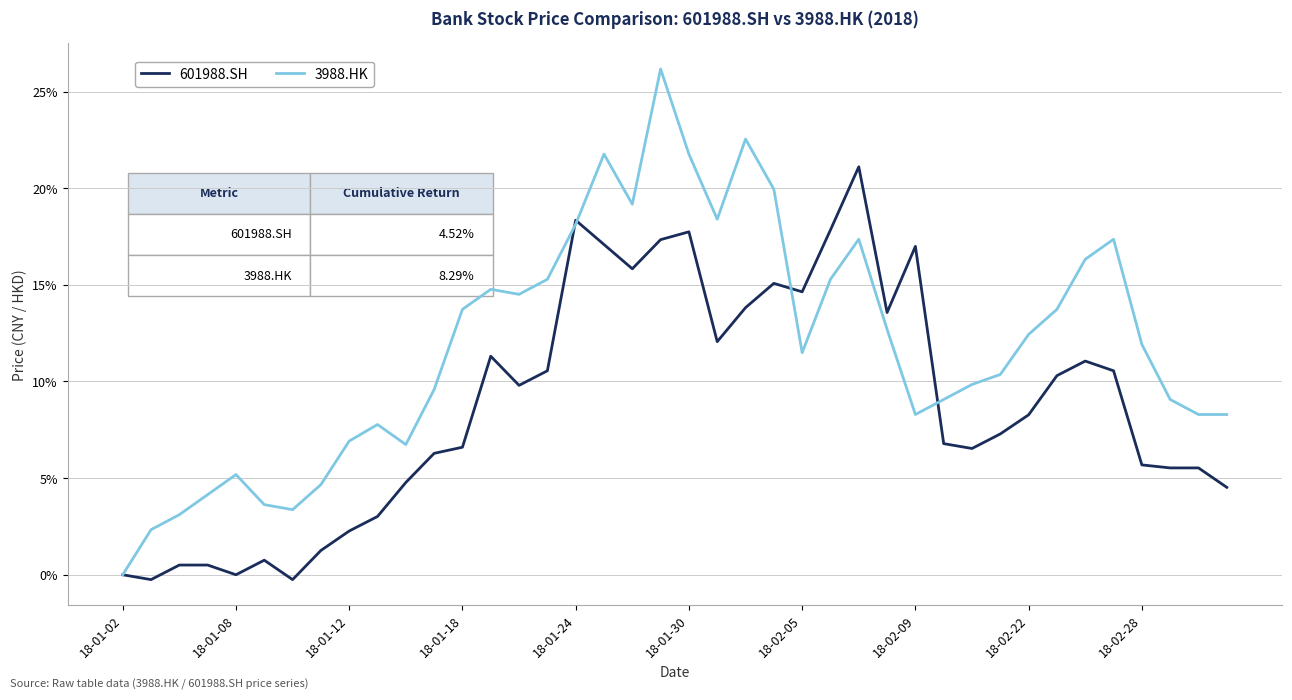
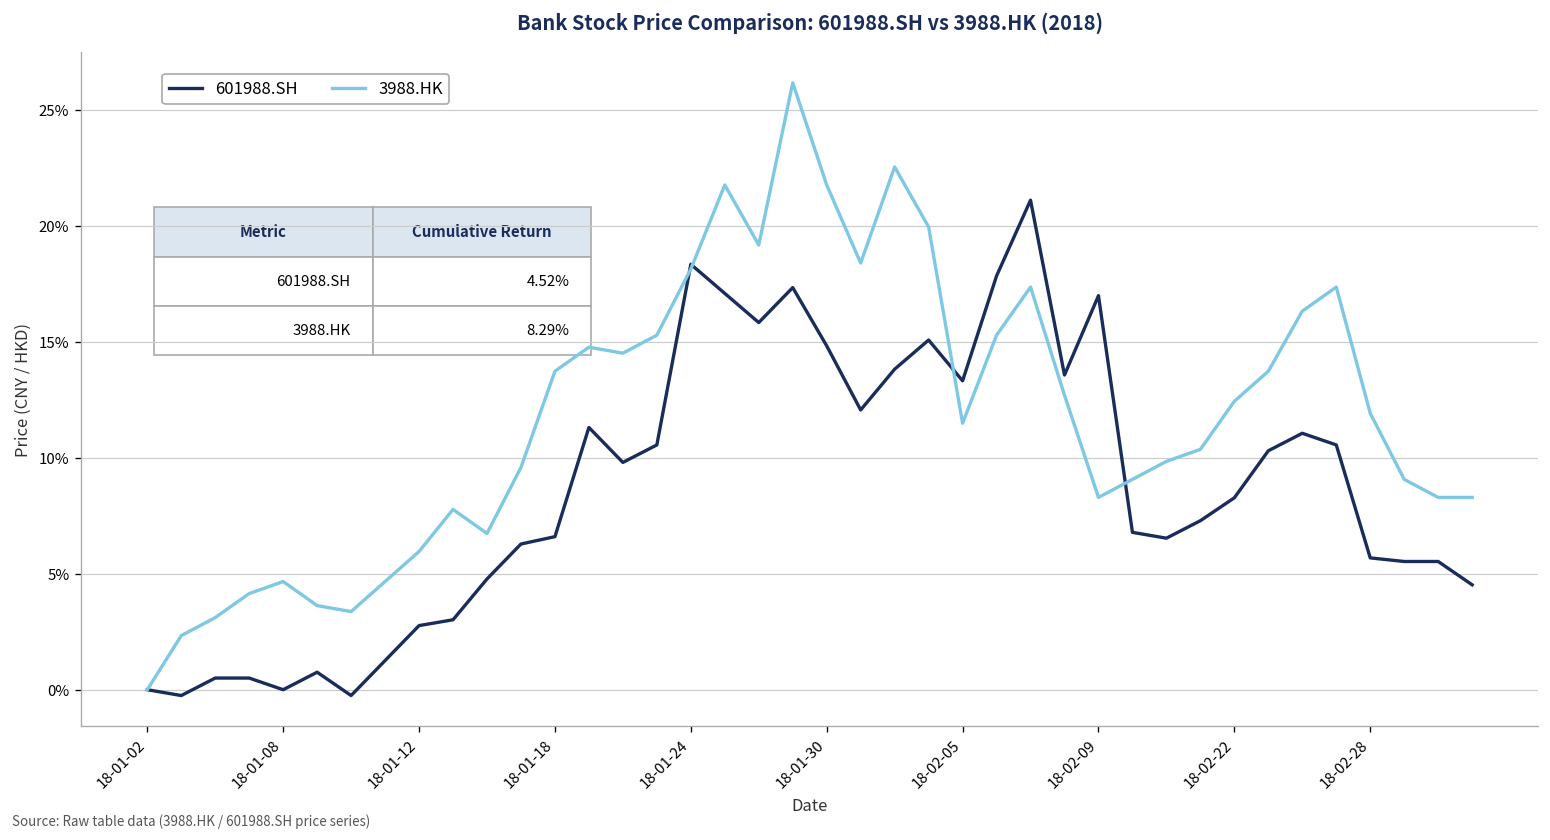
3988.HK, 18-01-08: 5.2% -> 4.7%
601988.SH, 18-01-12: 2.3% -> 2.8%
3988.HK, 18-01-12: 6.9% -> 6.0%
601988.SH, 18-01-30: 17.7% -> 14.8%
601988.SH, 18-02-05: 14.6% -> 13.3%
